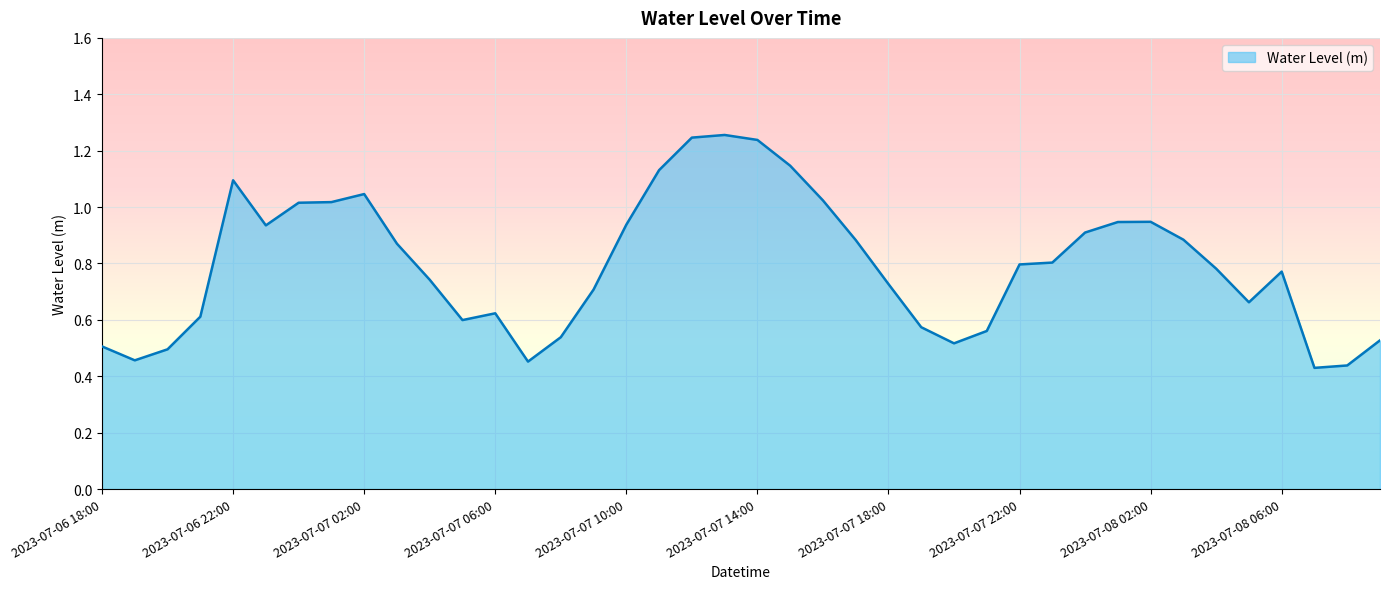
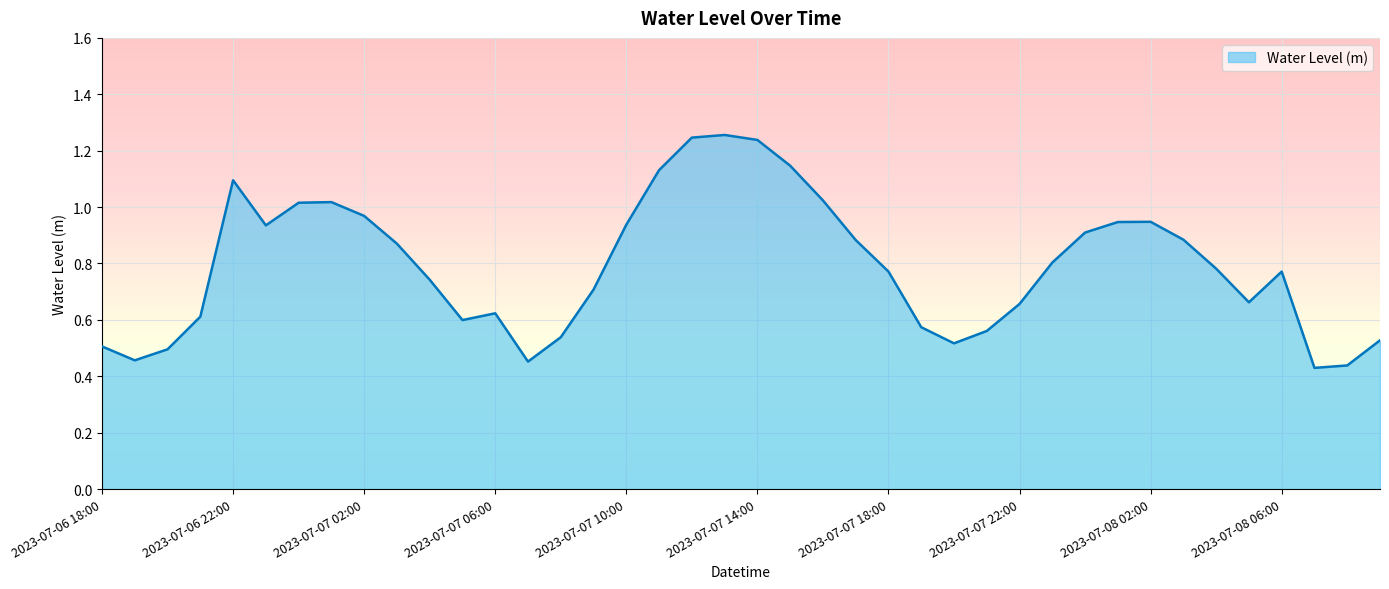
2023-07-07 02:00: 1.05 -> 0.97
2023-07-07 18:00: 0.73 -> 0.77
2023-07-07 22:00: 0.80 -> 0.66
